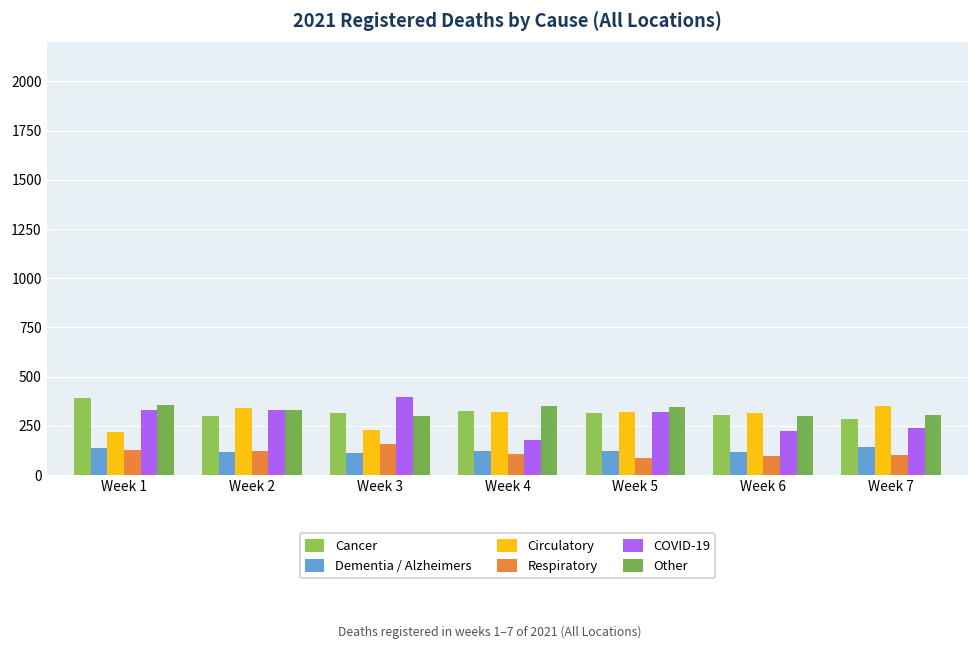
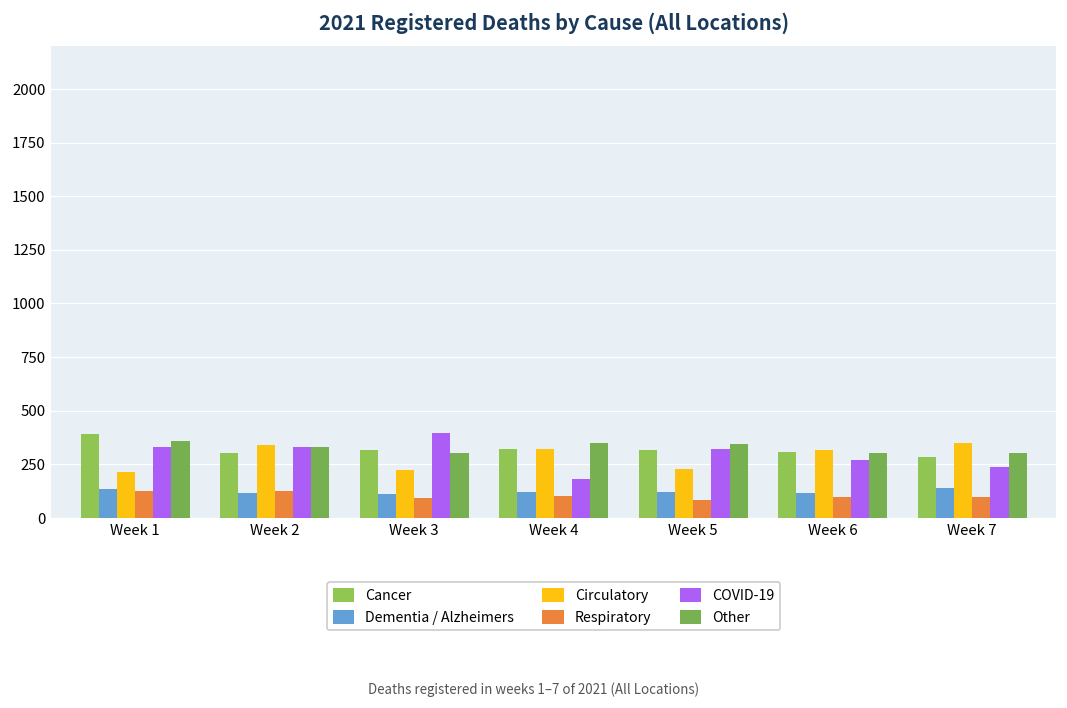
Respiratory, Week 3: 160 -> 90
Circulatory, Week 5: 320 -> 230
COVID-19, Week 6: 220 -> 270
